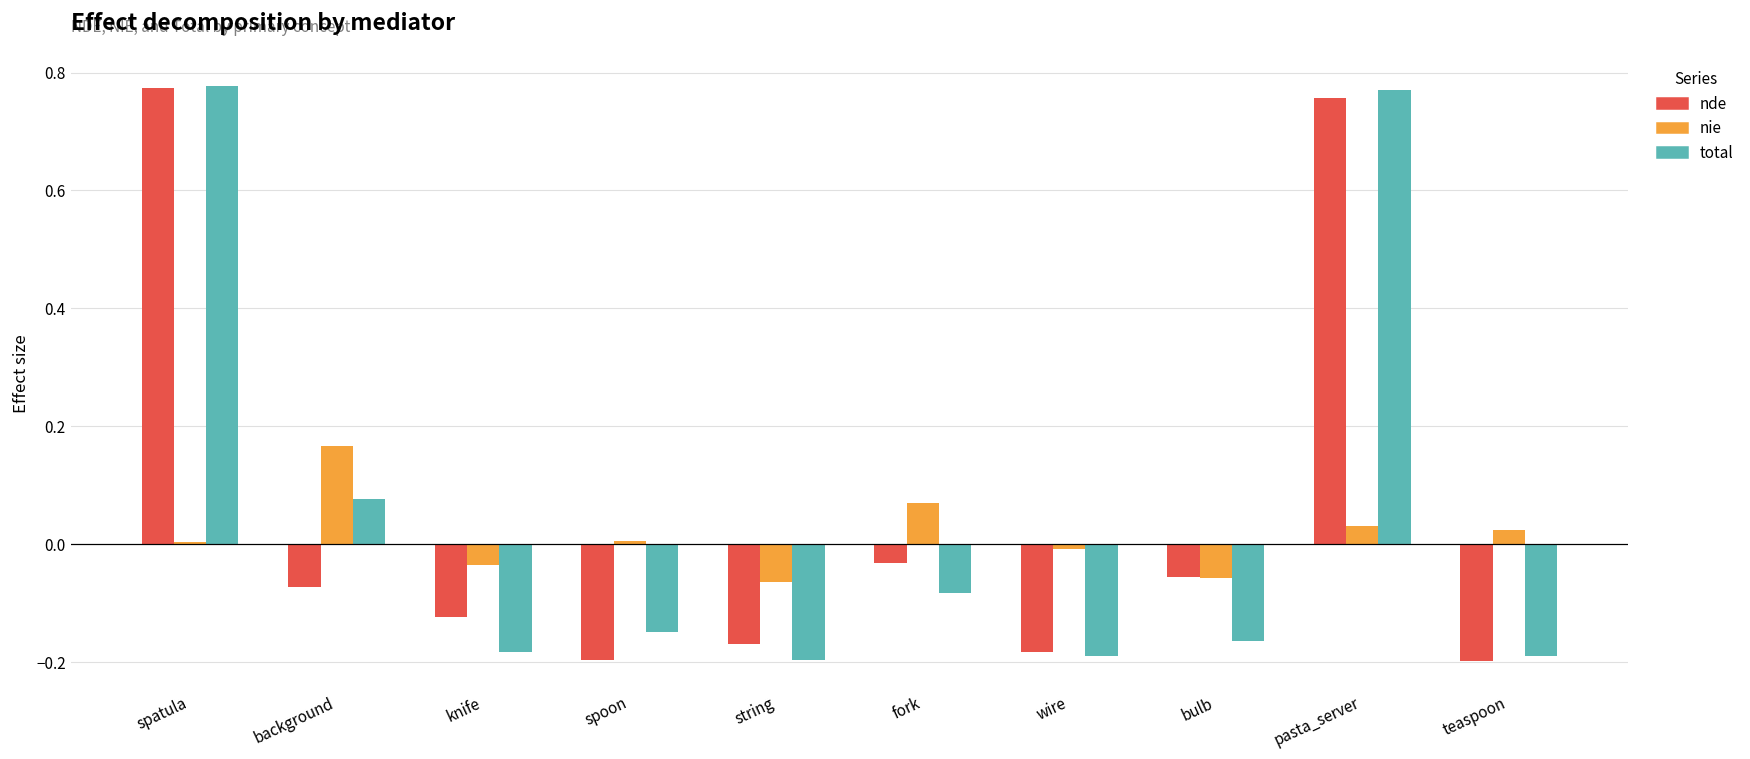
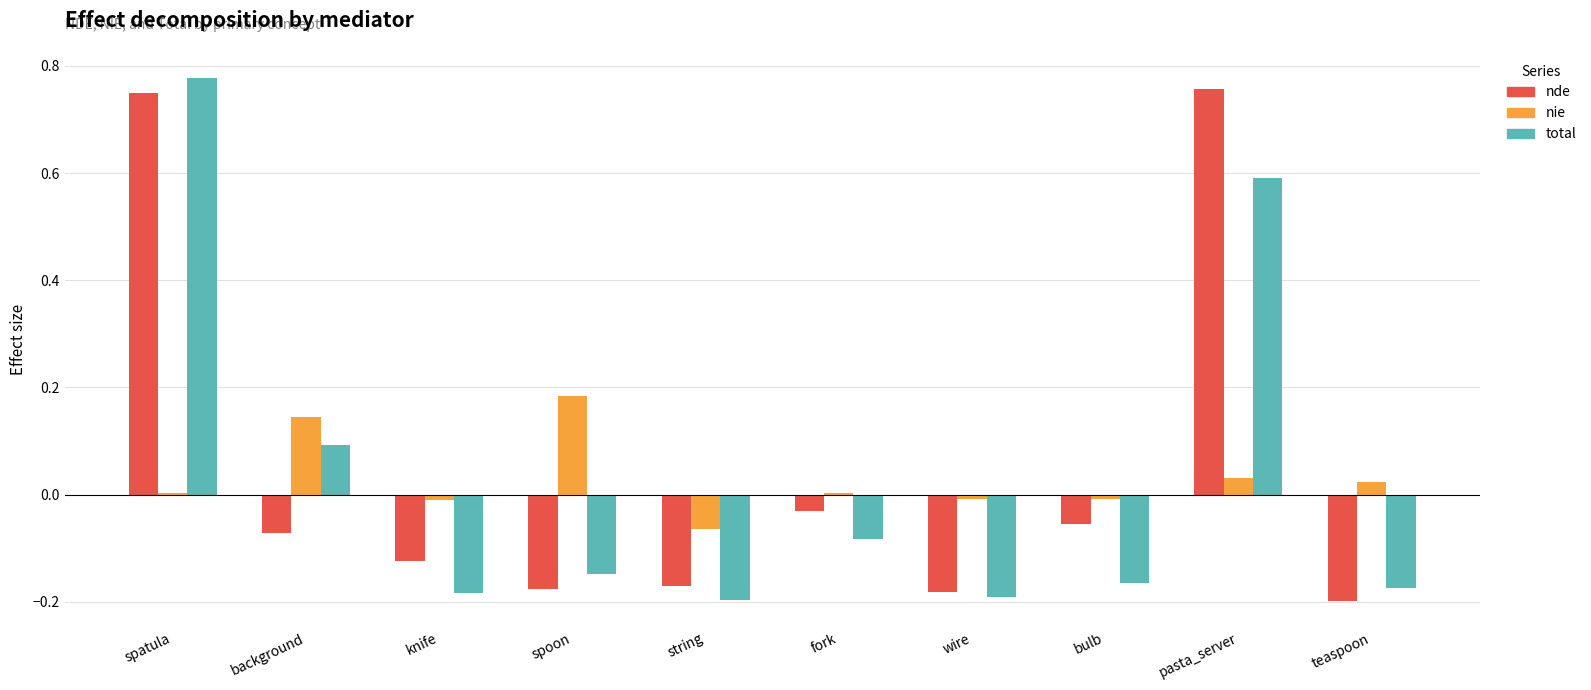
nde, spatula: 0.77 -> 0.75
nie, background: 0.17 -> 0.14
total, background: 0.08 -> 0.09
nie, knife: -0.04 -> -0.01
nde, spoon: -0.20 -> -0.18
nie, spoon: 0.01 -> 0.18
nie, fork: 0.07 -> 0.00
nie, bulb: -0.06 -> -0.01
total, pasta_server: 0.77 -> 0.59
total, teaspoon: -0.19 -> -0.17
